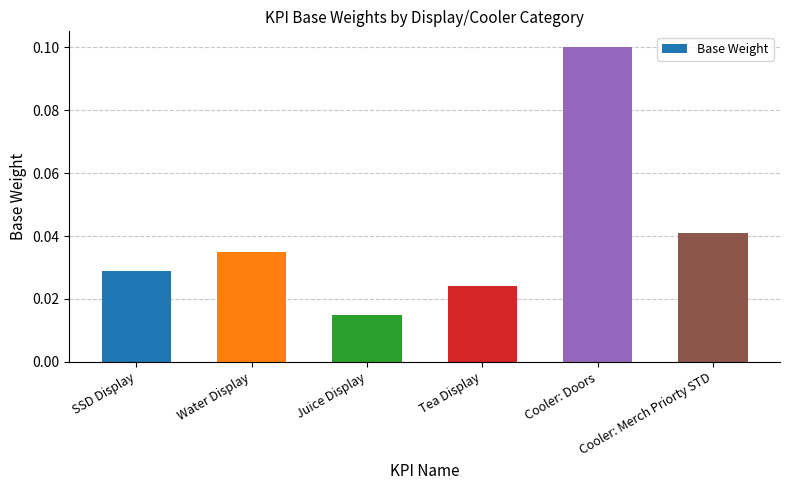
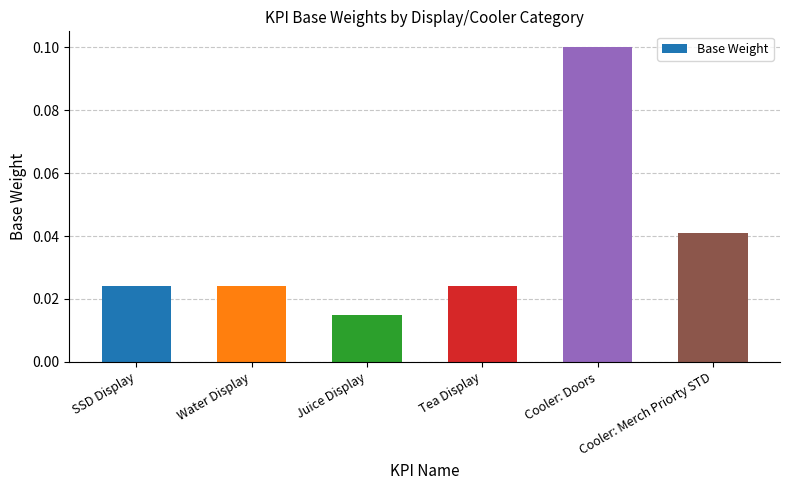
SSD Display: 0.029 -> 0.024
Water Display: 0.035 -> 0.024
